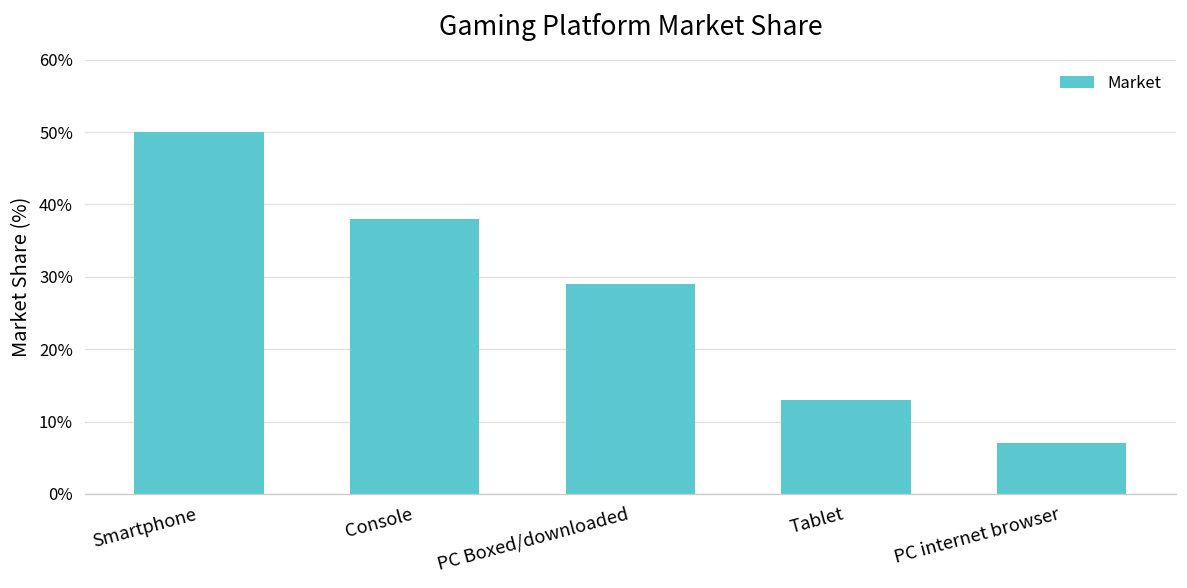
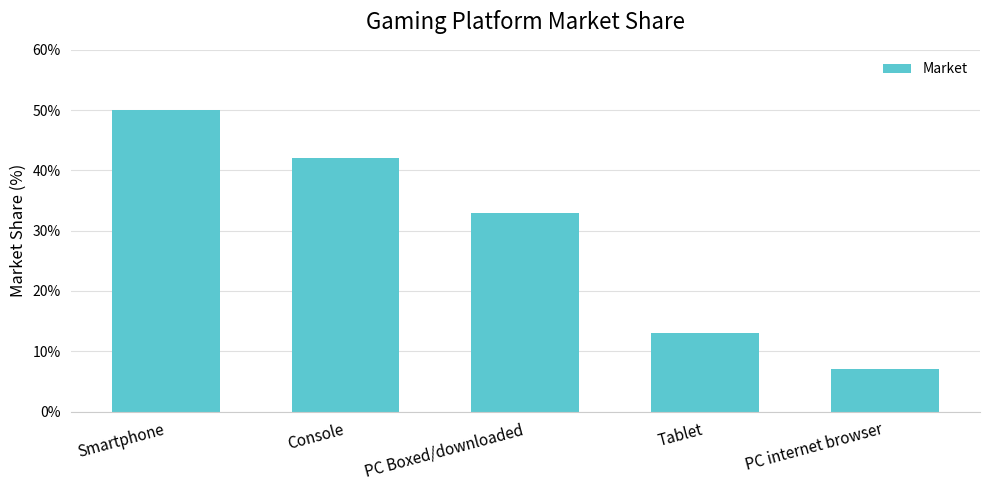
Console: 38% -> 42%
PC Boxed/downloaded: 29% -> 33%
